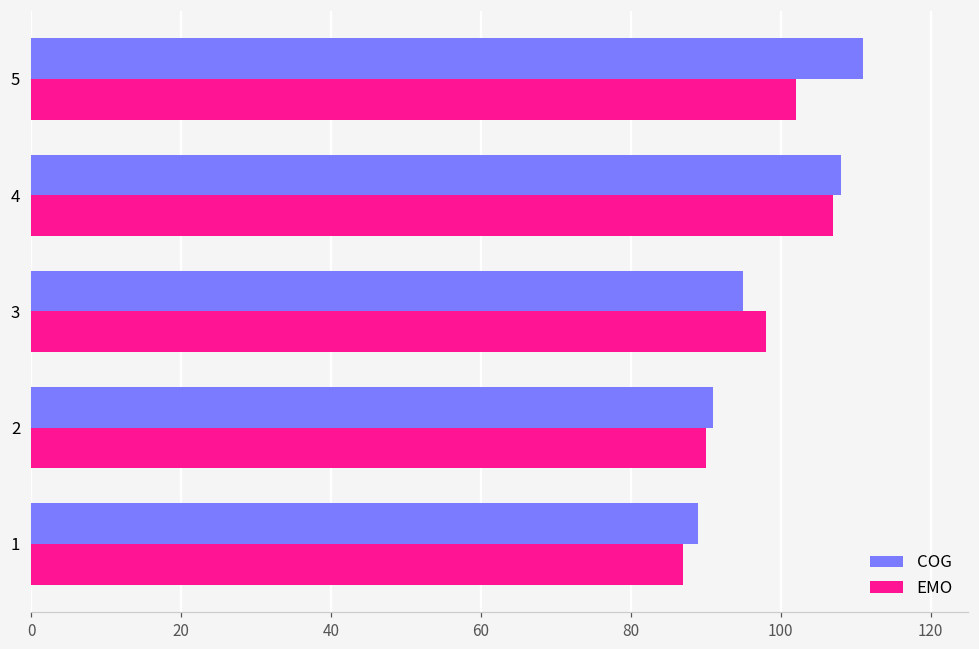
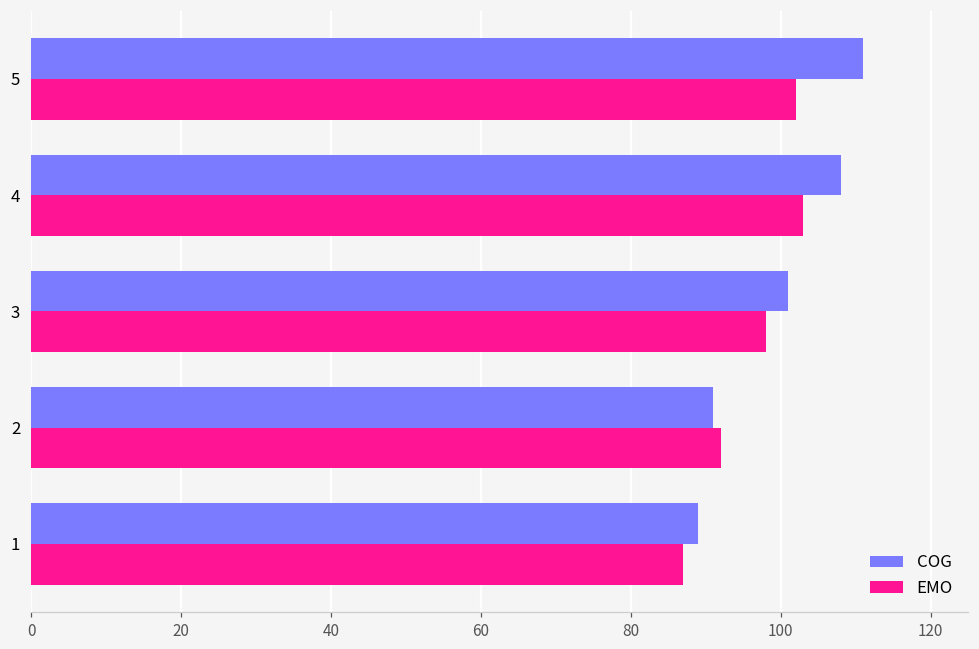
EMO, 4: 107 -> 103
COG, 3: 95 -> 101
EMO, 2: 90 -> 92
